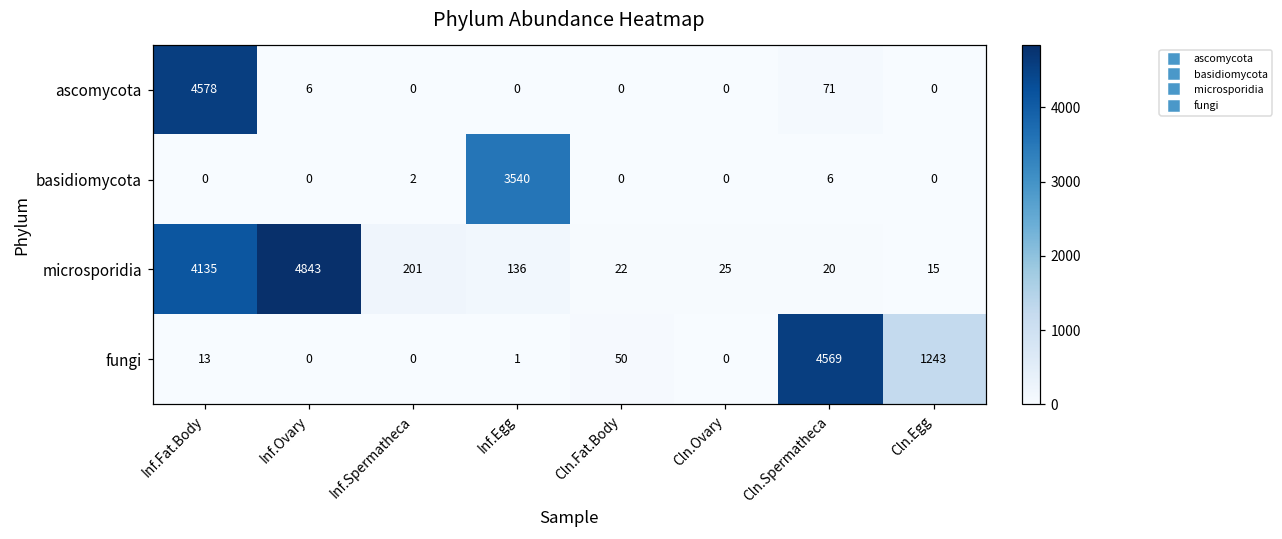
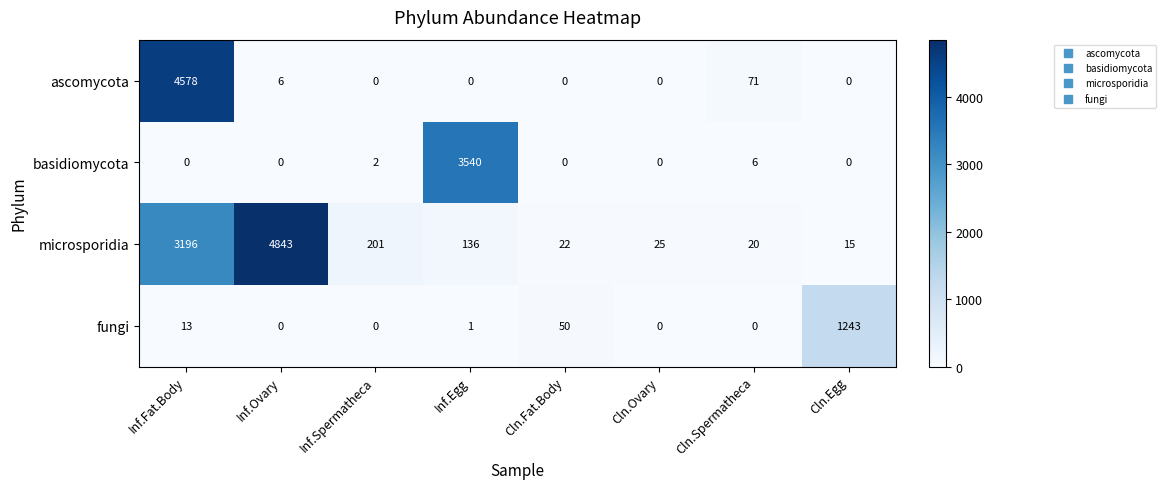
microsporidia, Inf.Fat.Body: 4135 -> 3196
fungi, Cln.Spermatheca: 4569 -> 0
